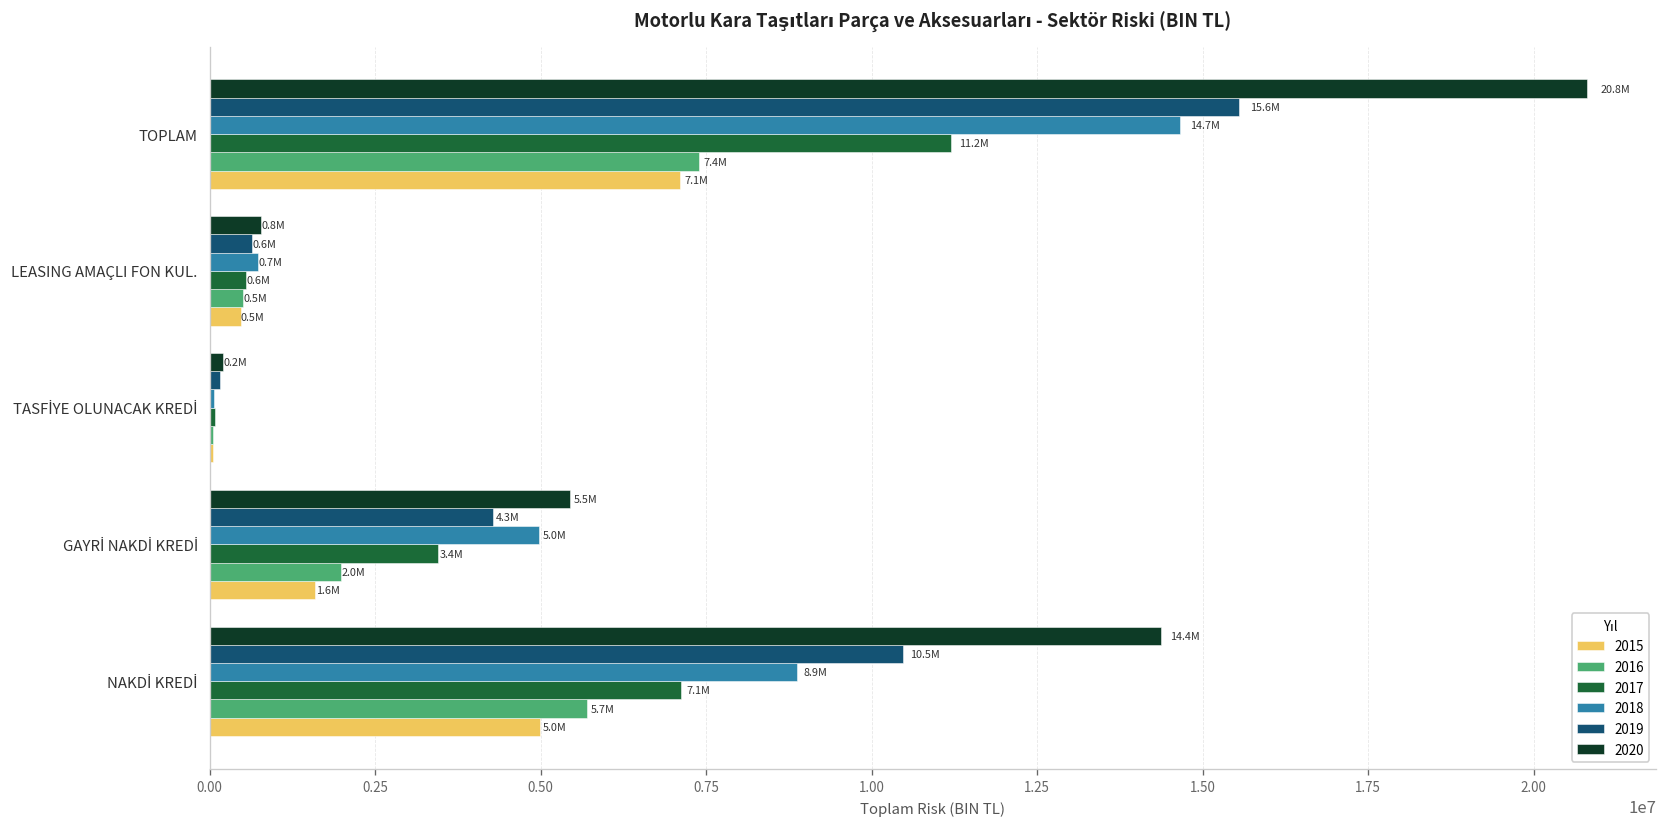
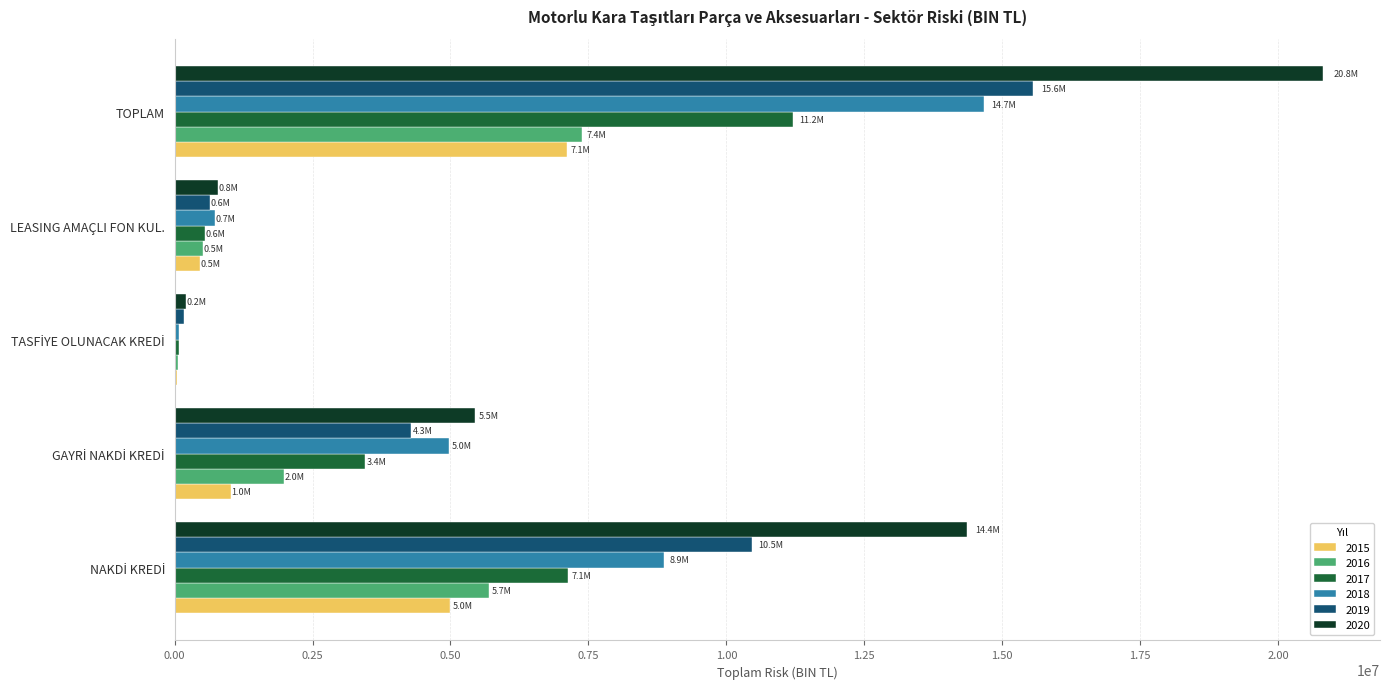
2015, GAYRİ NAKDİ KREDİ: 1.6M -> 1.0M
